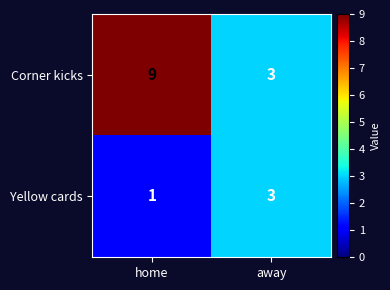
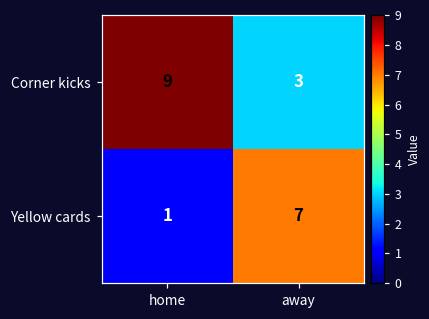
Yellow cards, away: 3 -> 7
